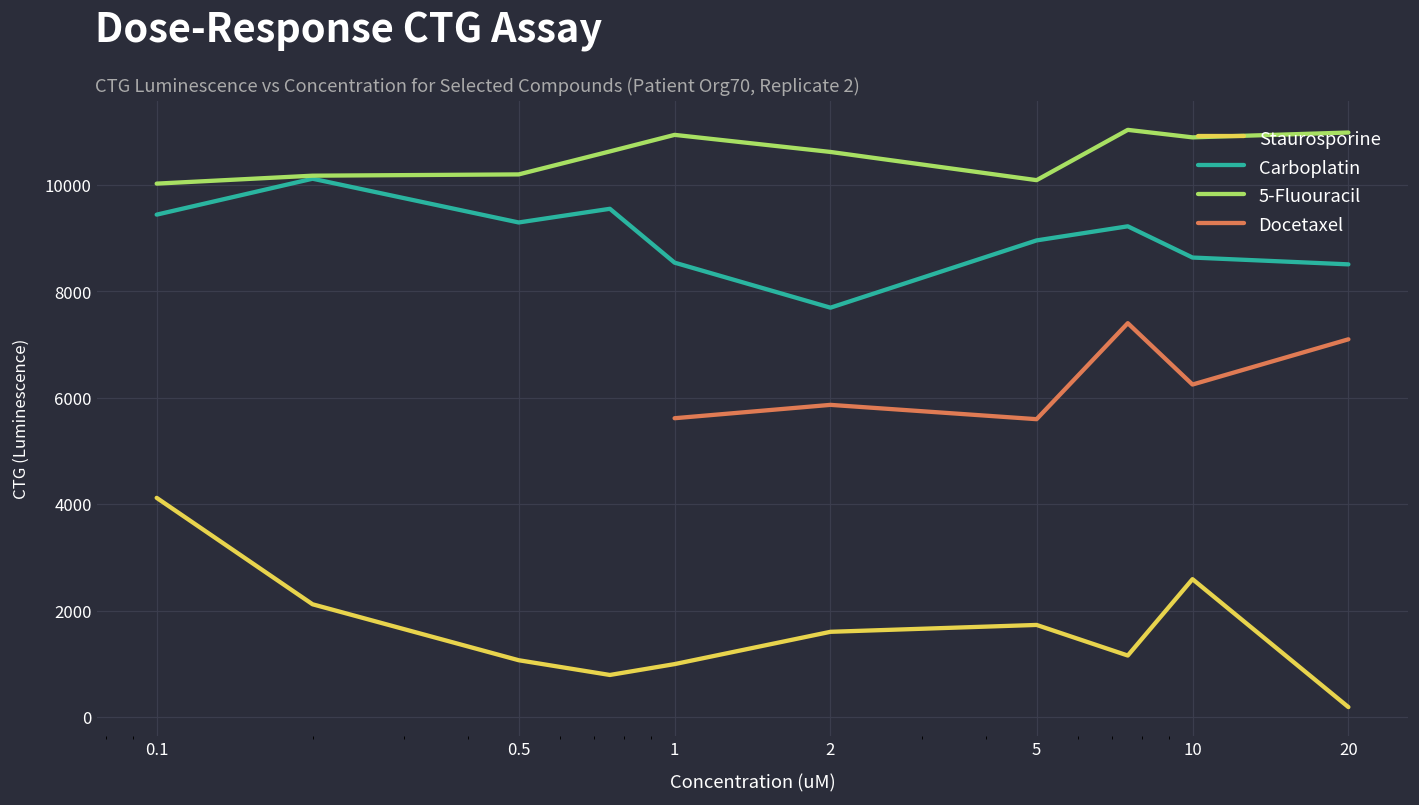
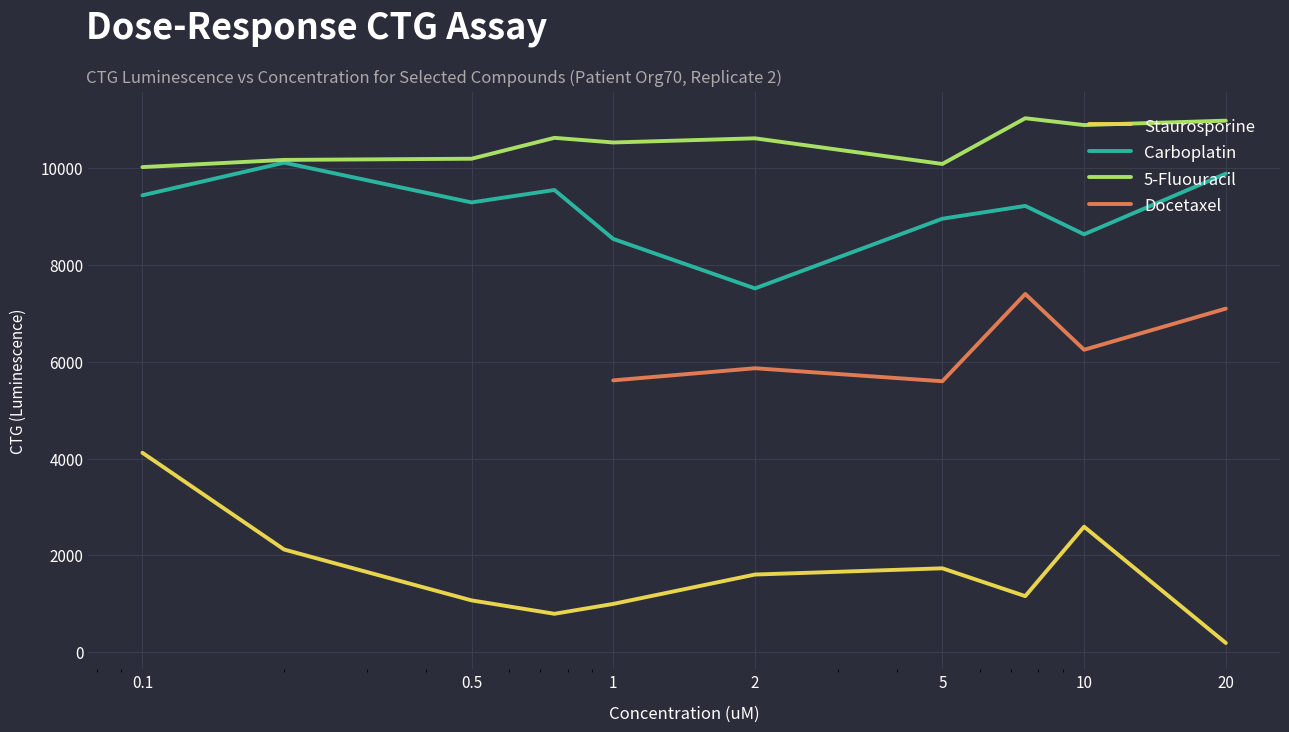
5-Fluouracil, 1: 10900 -> 10500
Carboplatin, 2: 7700 -> 7500
Carboplatin, 20: 8500 -> 9900
